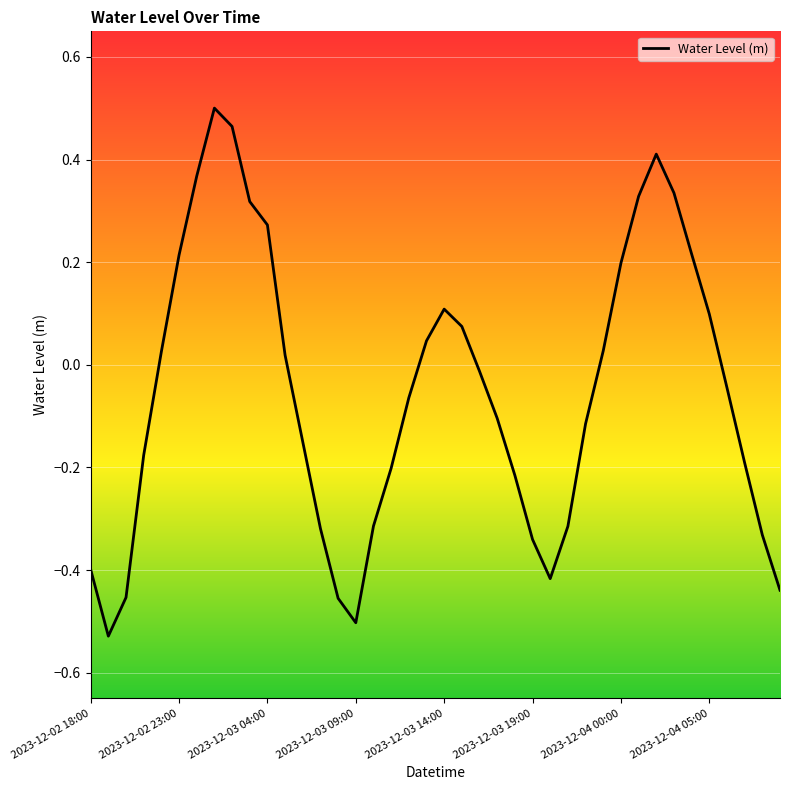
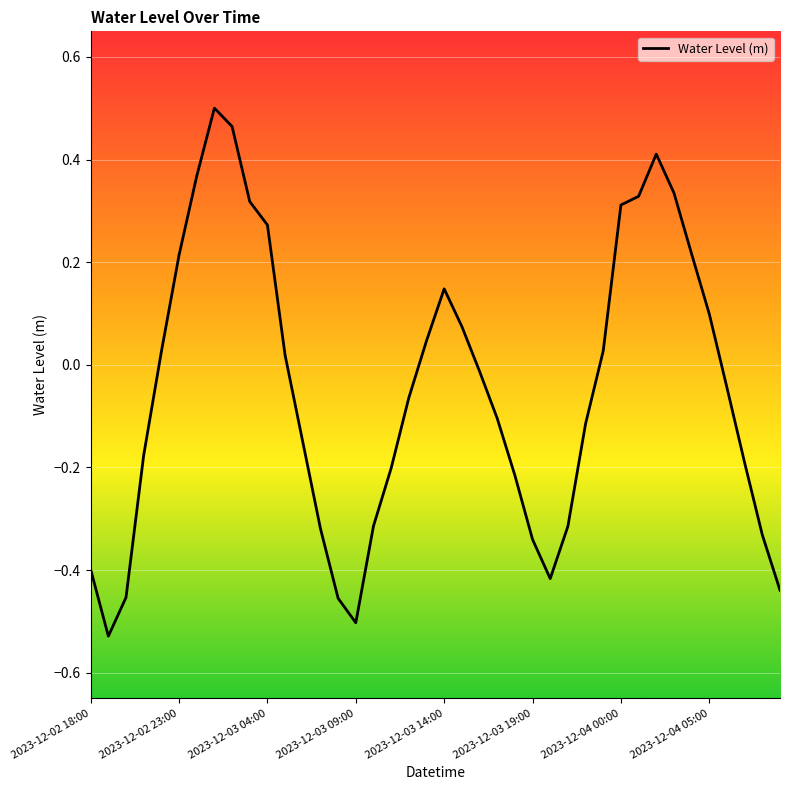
2023-12-03 14:00: 0.11 -> 0.15
2023-12-04 00:00: 0.20 -> 0.31
